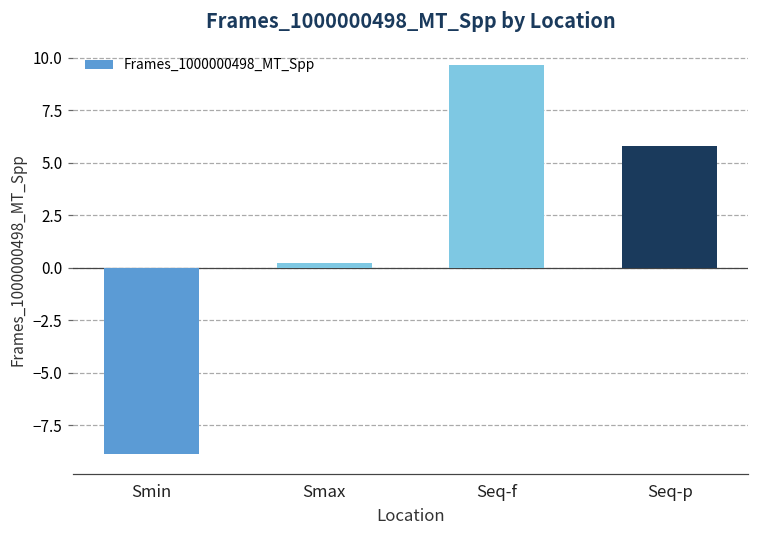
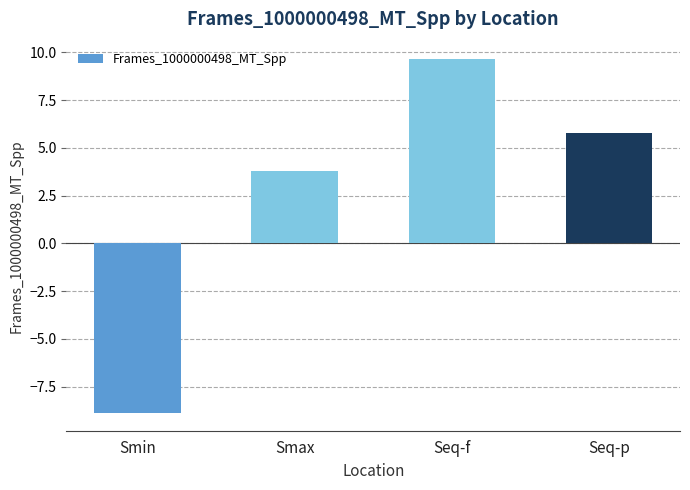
Smax: 0.2 -> 3.8
